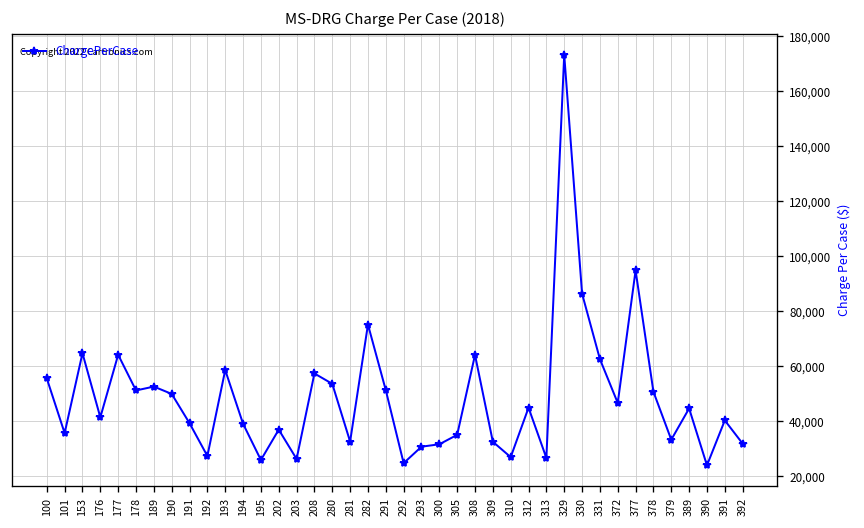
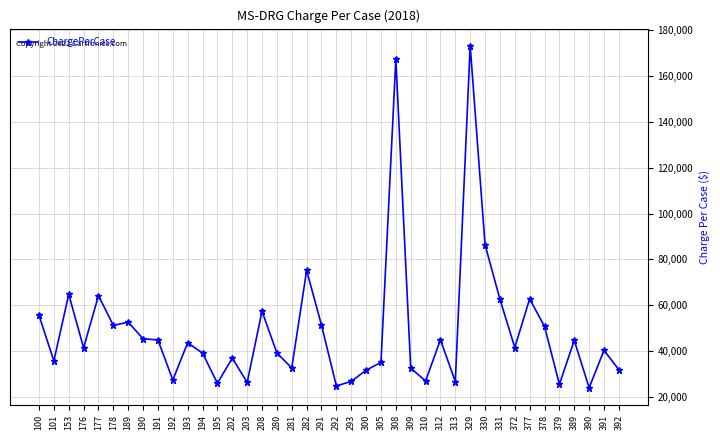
190: 50,000 -> 45,000
191: 39,000 -> 45,000
193: 59,000 -> 44,000
280: 54,000 -> 39,000
293: 31,000 -> 27,000
308: 64,000 -> 167,000
372: 47,000 -> 42,000
377: 95,000 -> 63,000
379: 33,000 -> 25,000
